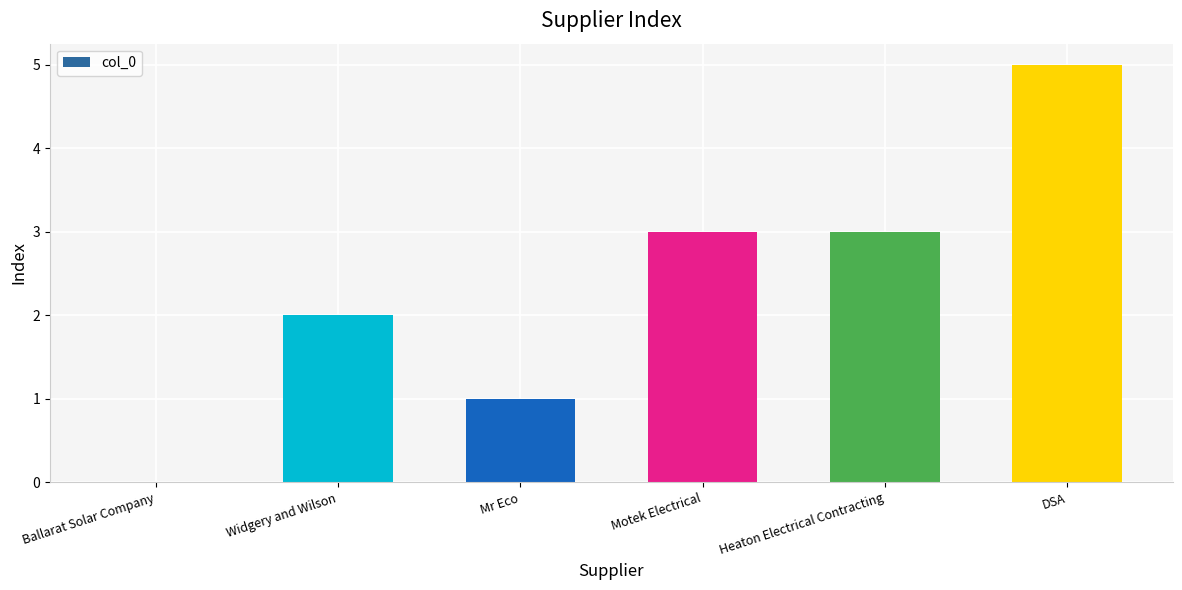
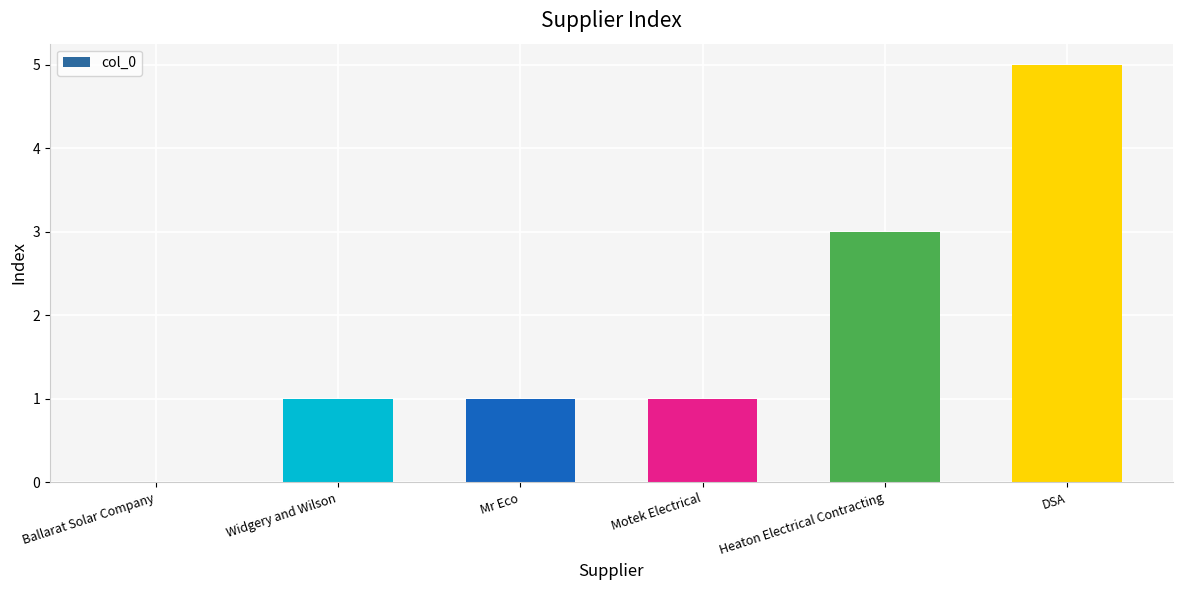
Widgery and Wilson: 2 -> 1
Motek Electrical: 3 -> 1
